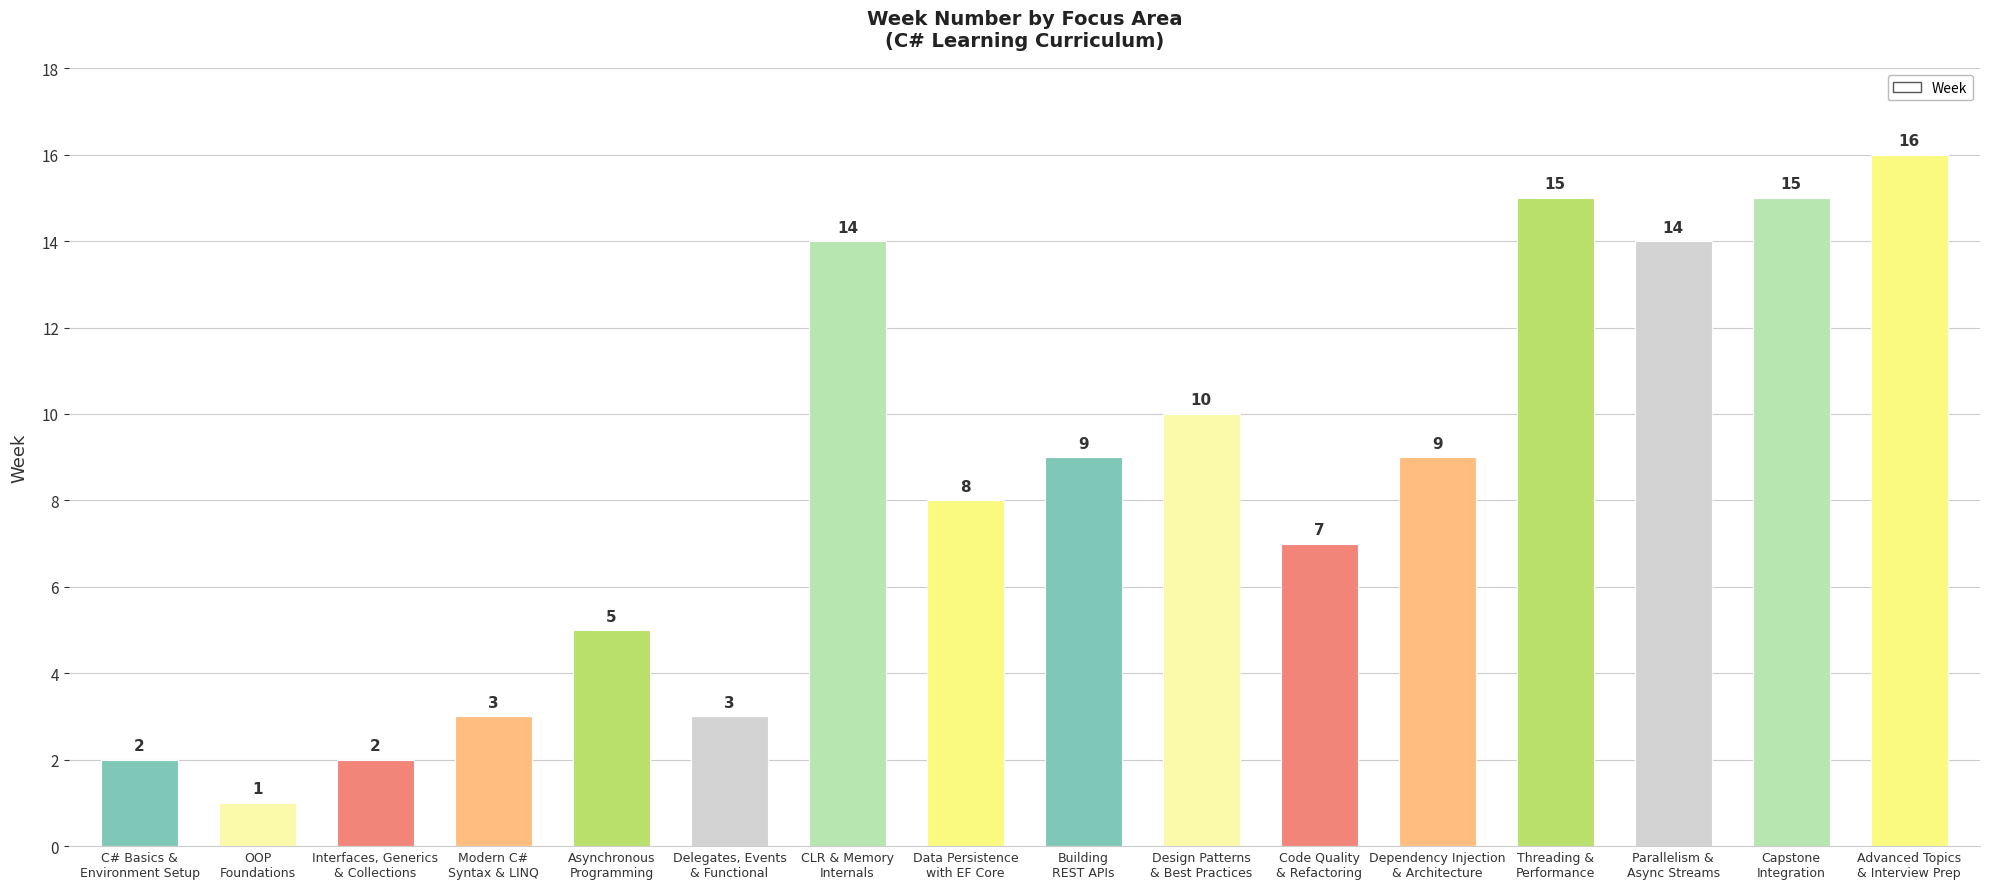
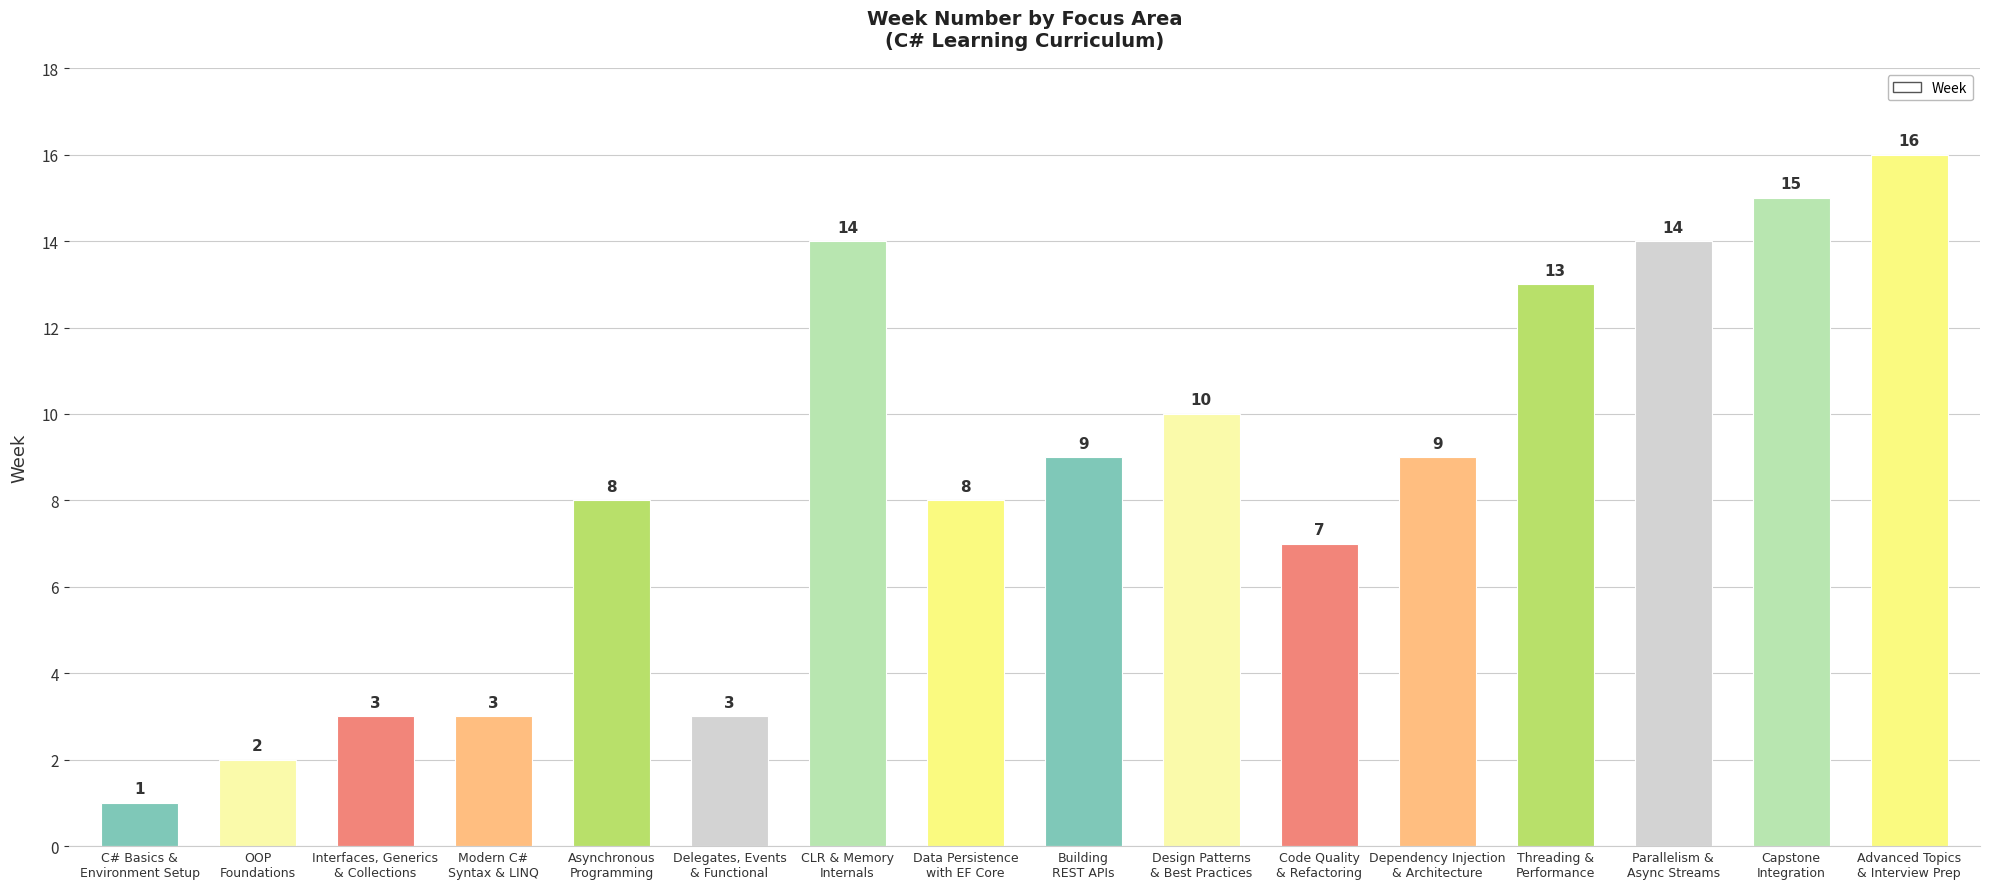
C# Basics & Environment Setup: 2 -> 1
OOP Foundations: 1 -> 2
Interfaces, Generics & Collections: 2 -> 3
Asynchronous Programming: 5 -> 8
Threading & Performance: 15 -> 13
